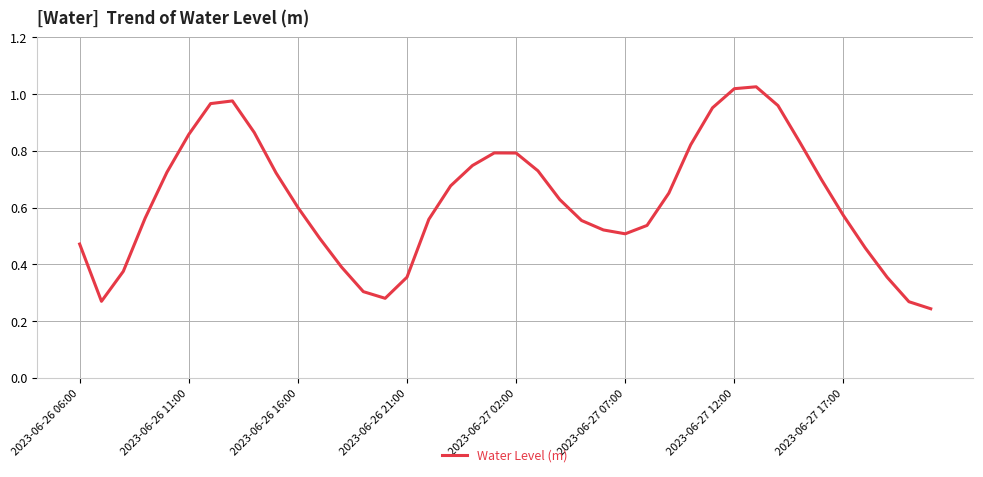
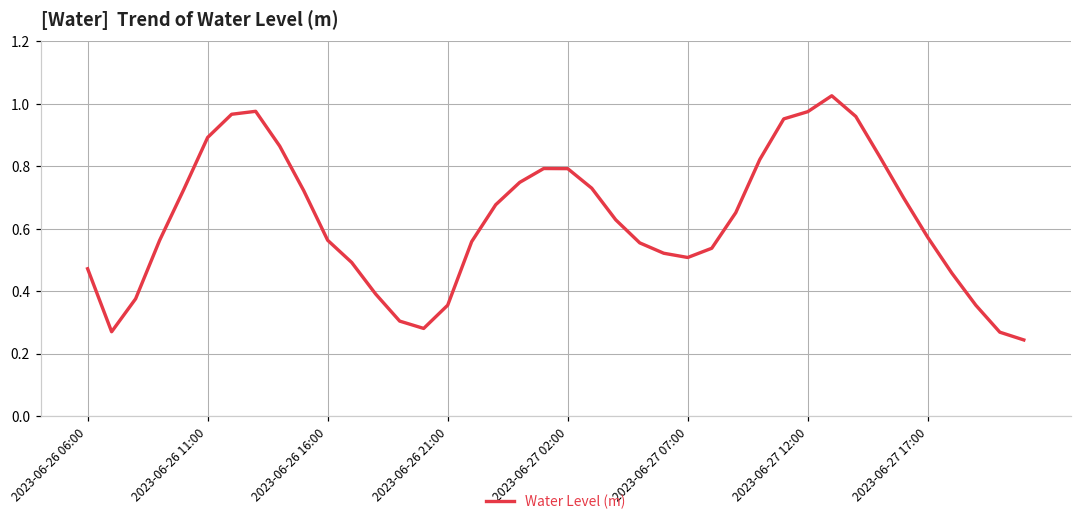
2023-06-26 11:00: 0.86 -> 0.89
2023-06-26 16:00: 0.60 -> 0.56
2023-06-27 12:00: 1.02 -> 0.97
